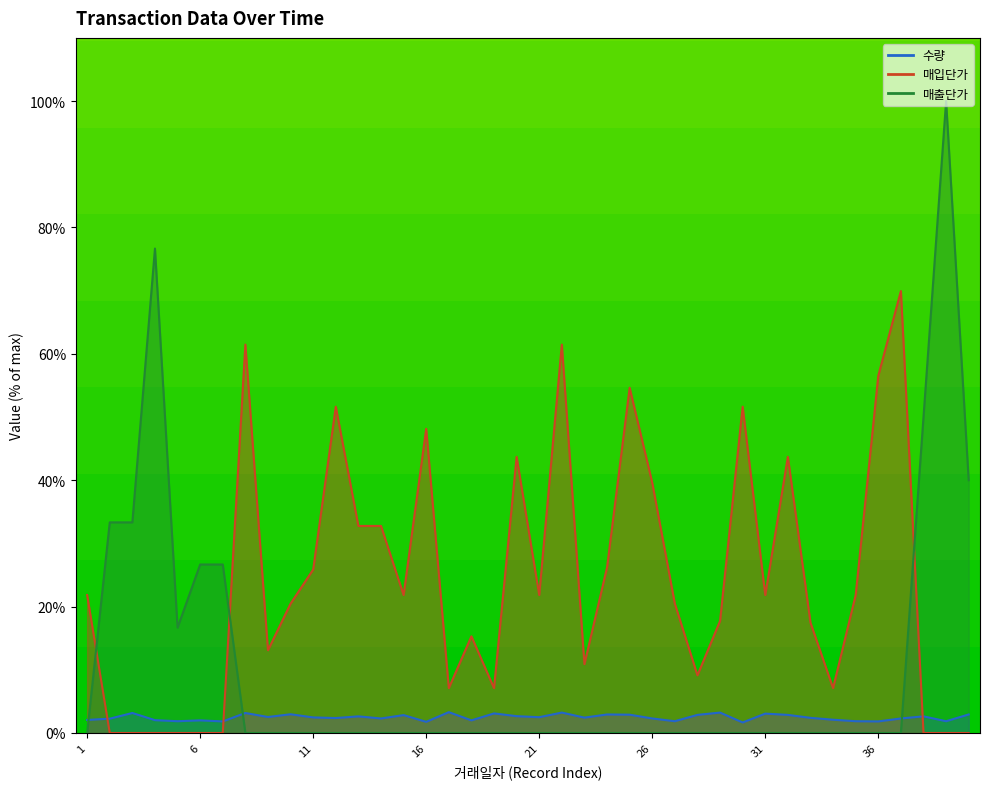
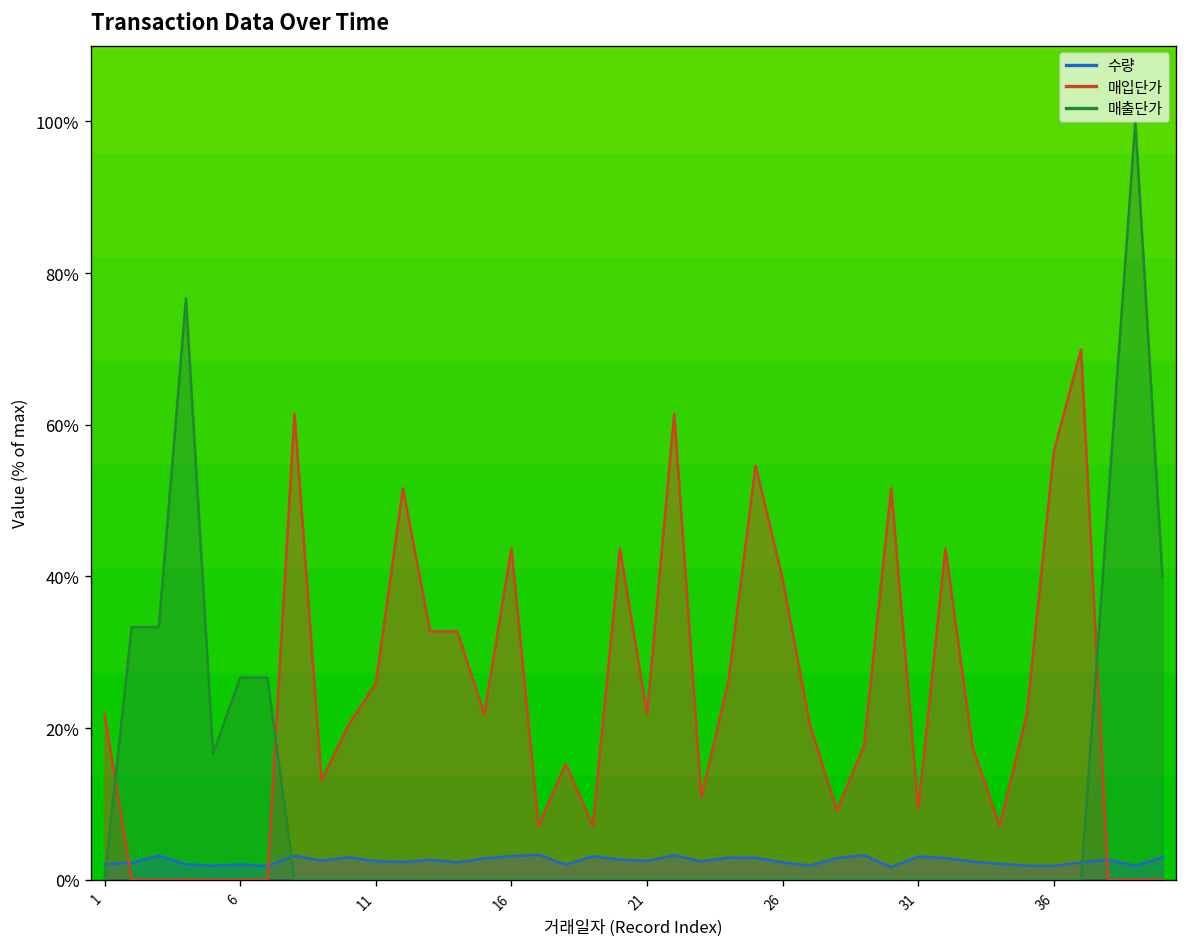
수량, 16: 2% -> 3%
매입단가, 16: 48% -> 44%
매입단가, 31: 22% -> 9%
